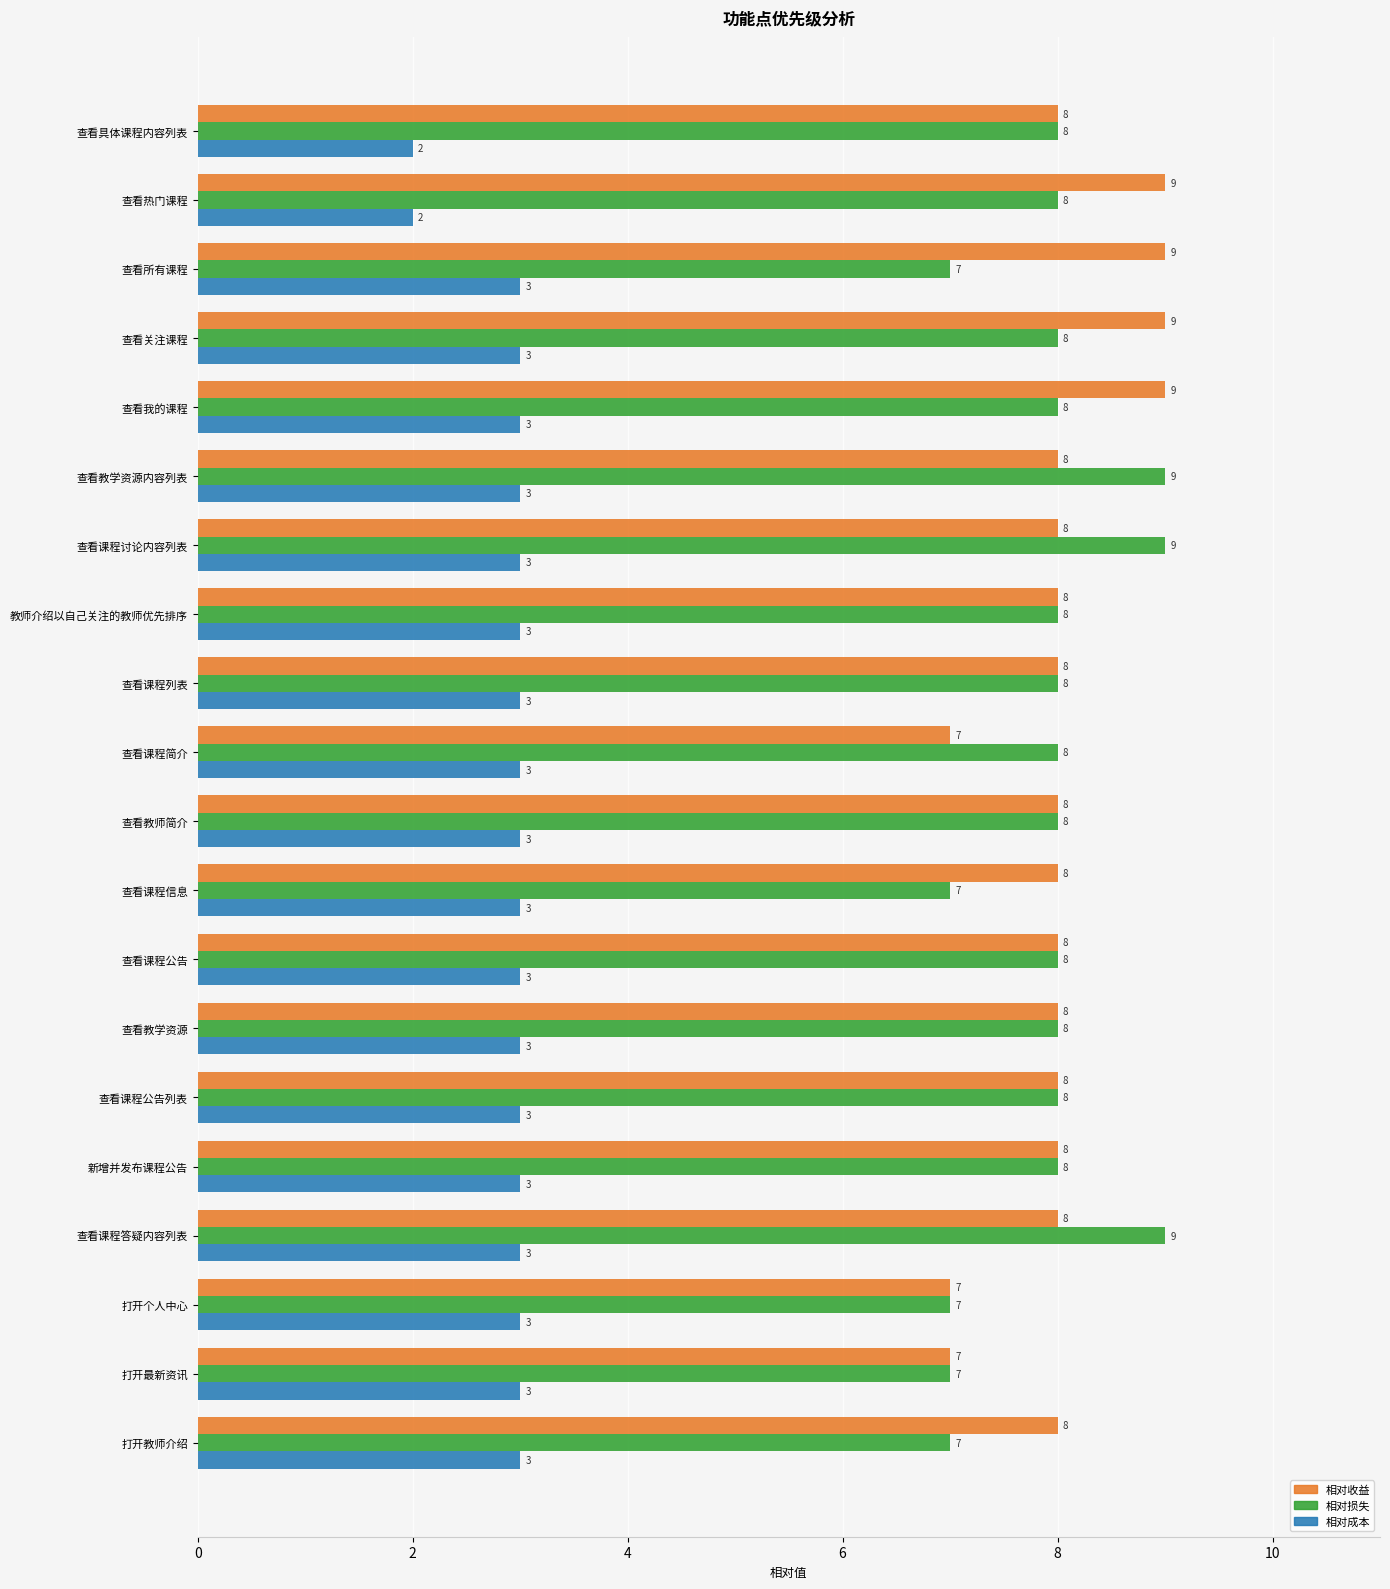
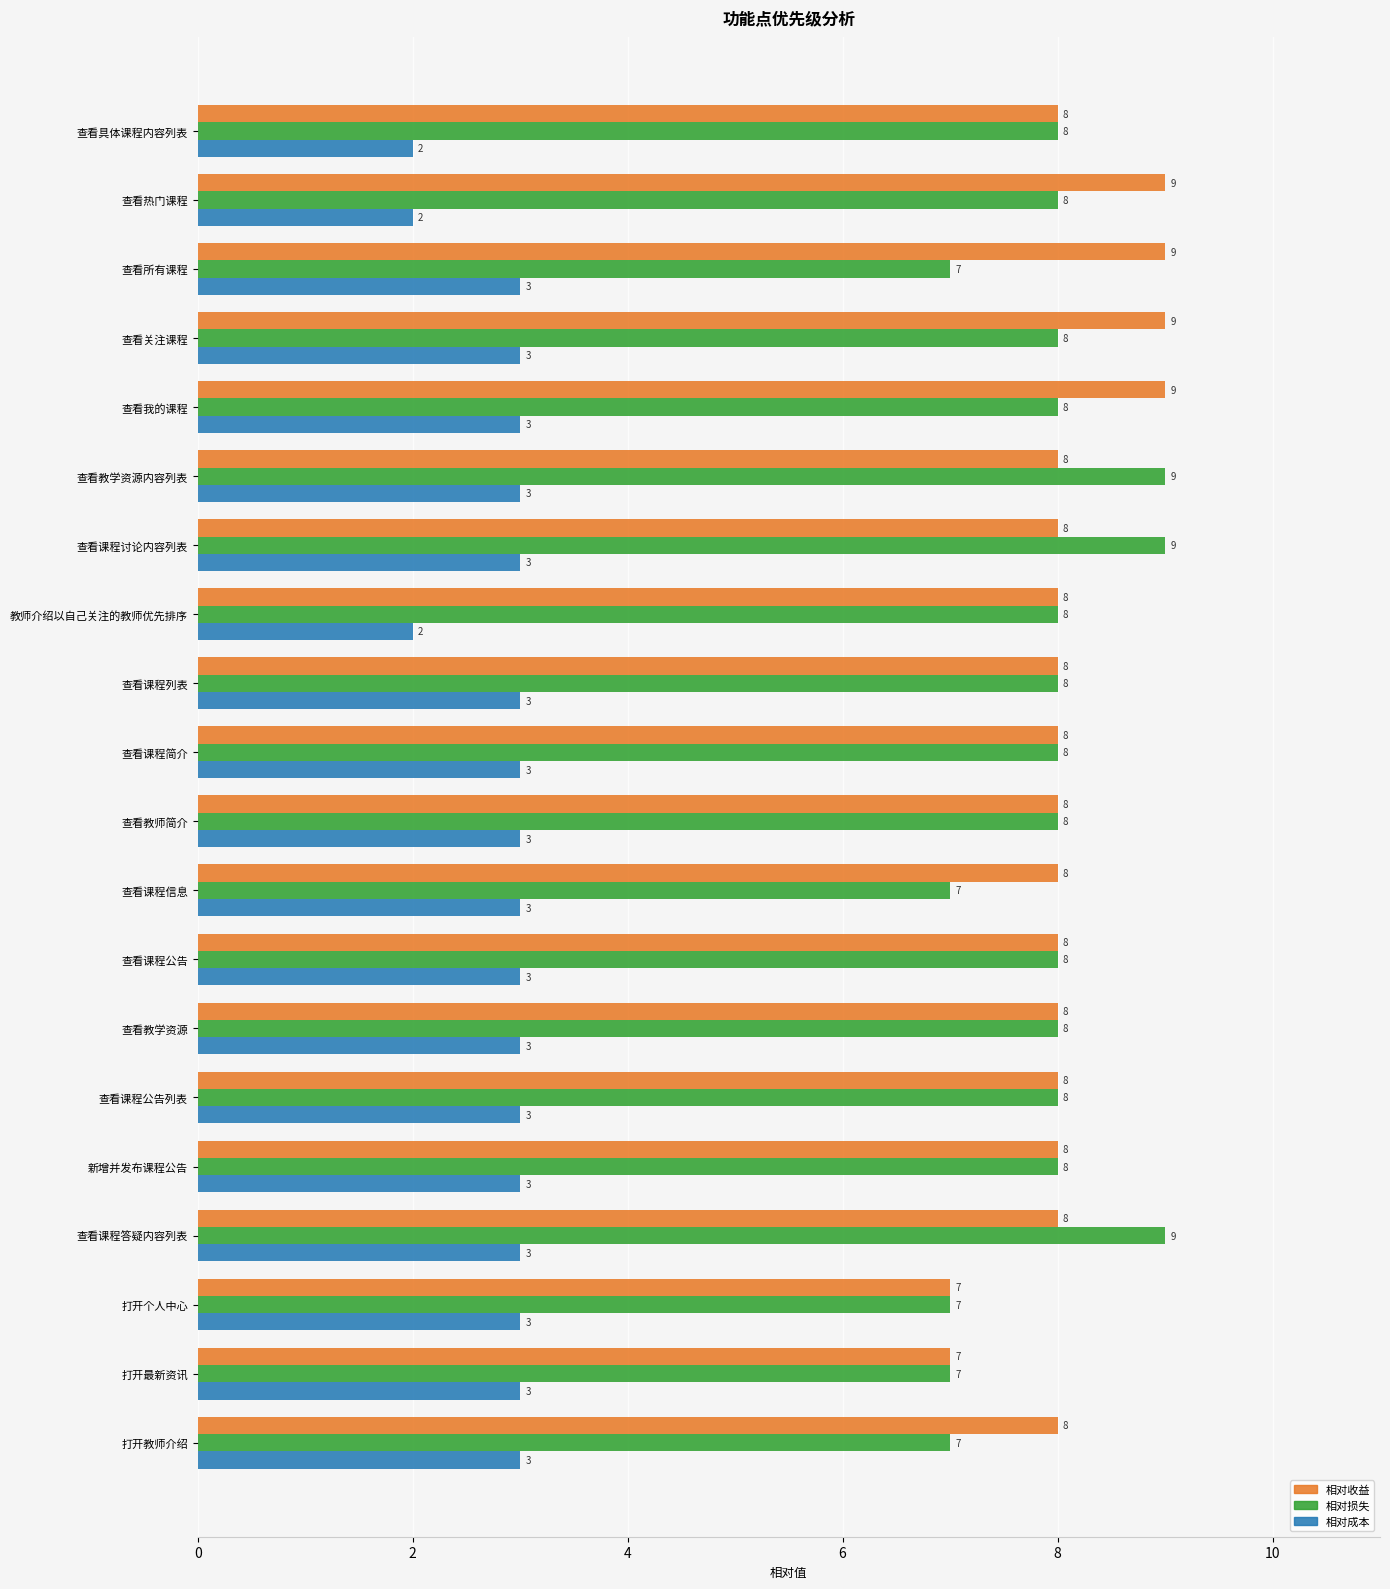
相对成本, 教师介绍以自己关注的教师优先排序: 3 -> 2
相对收益, 查看课程简介: 7 -> 8
